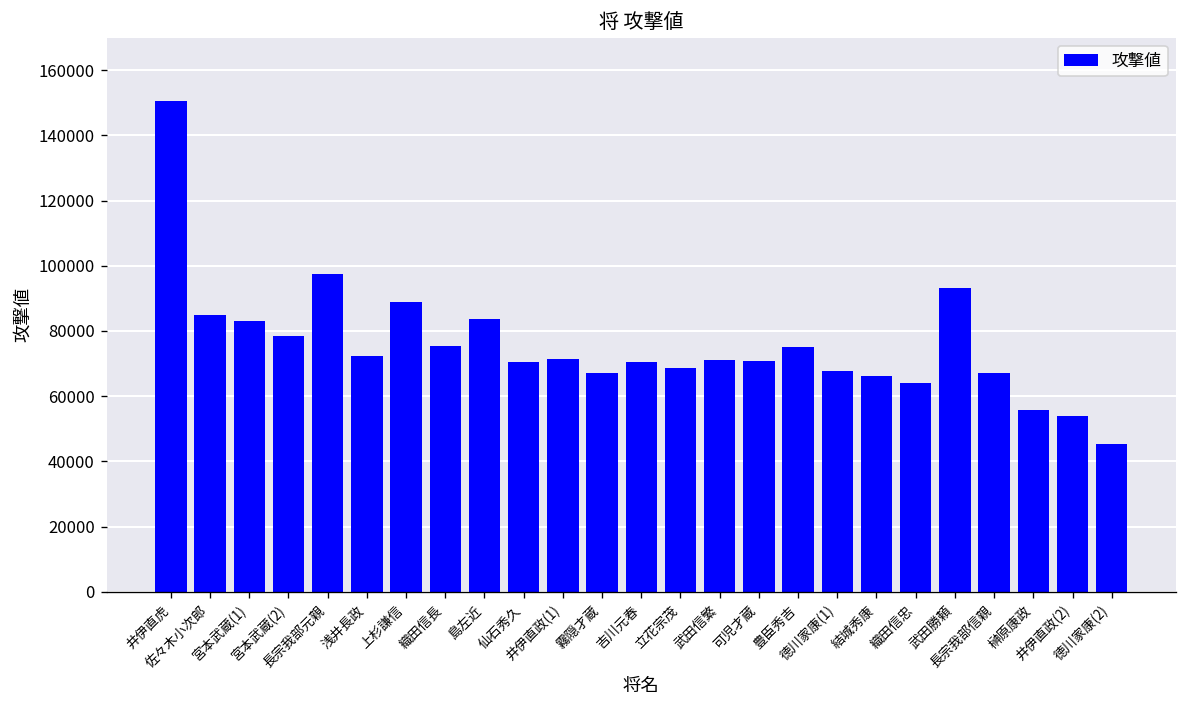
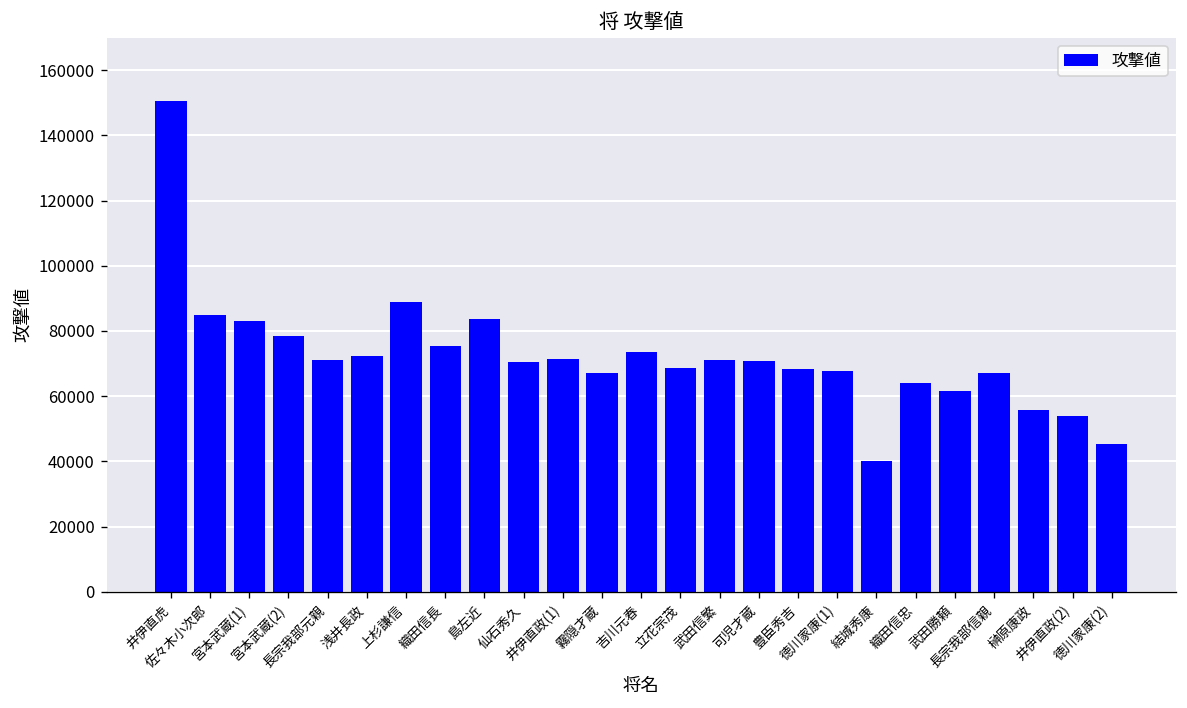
長宗我部元親: 97000 -> 71000
吉川元春: 70000 -> 74000
豊臣秀吉: 75000 -> 68000
結城秀康: 66000 -> 40000
武田勝頼: 93000 -> 62000
